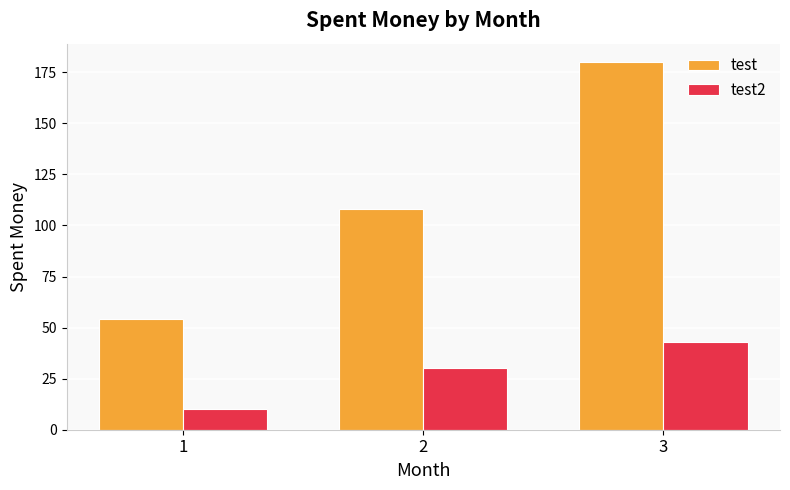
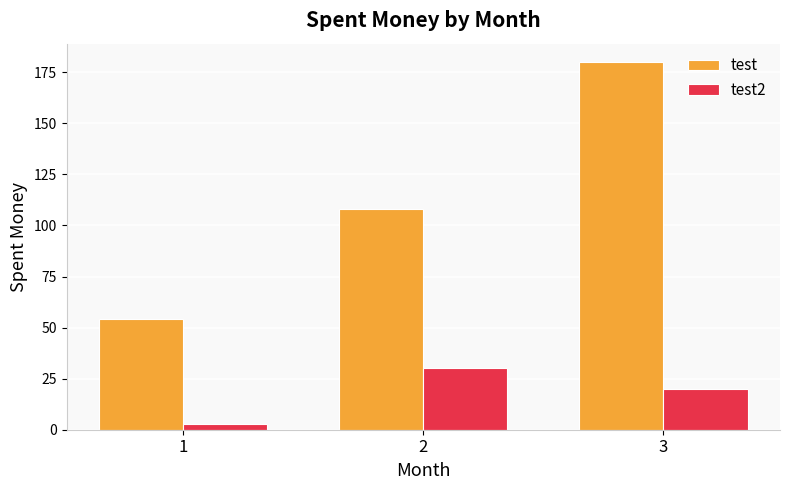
test2, 1: 10 -> 3
test2, 3: 43 -> 20
